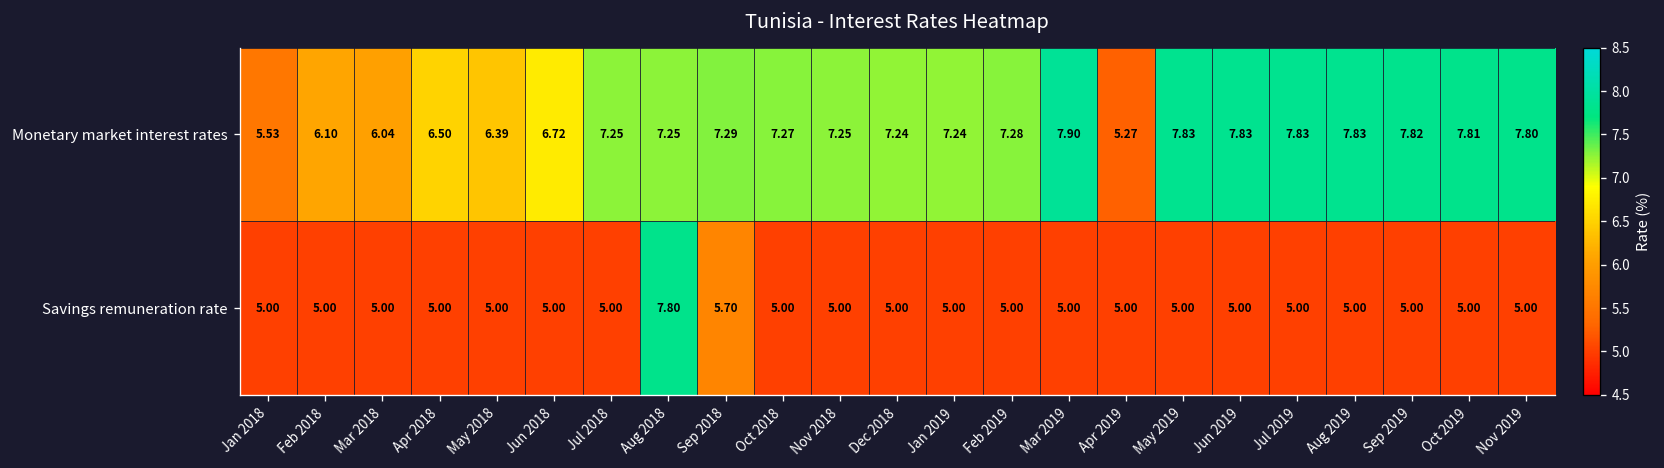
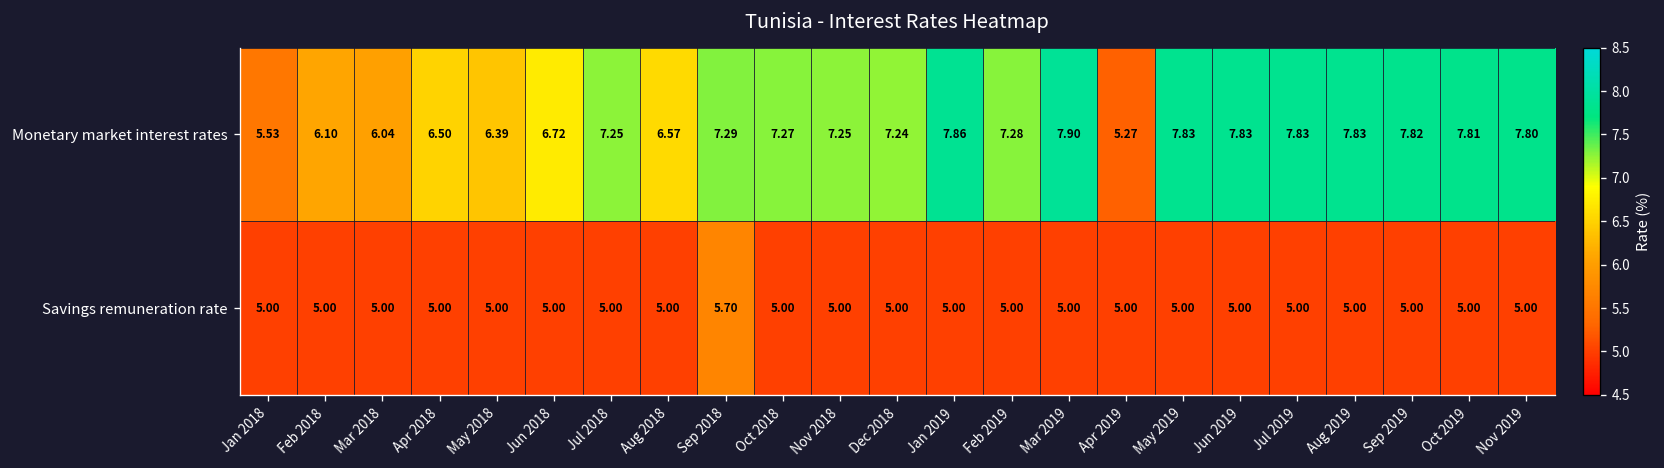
Monetary market interest rates, Aug 2018: 7.25 -> 6.57
Monetary market interest rates, Jan 2019: 7.24 -> 7.86
Savings remuneration rate, Aug 2018: 7.80 -> 5.00
